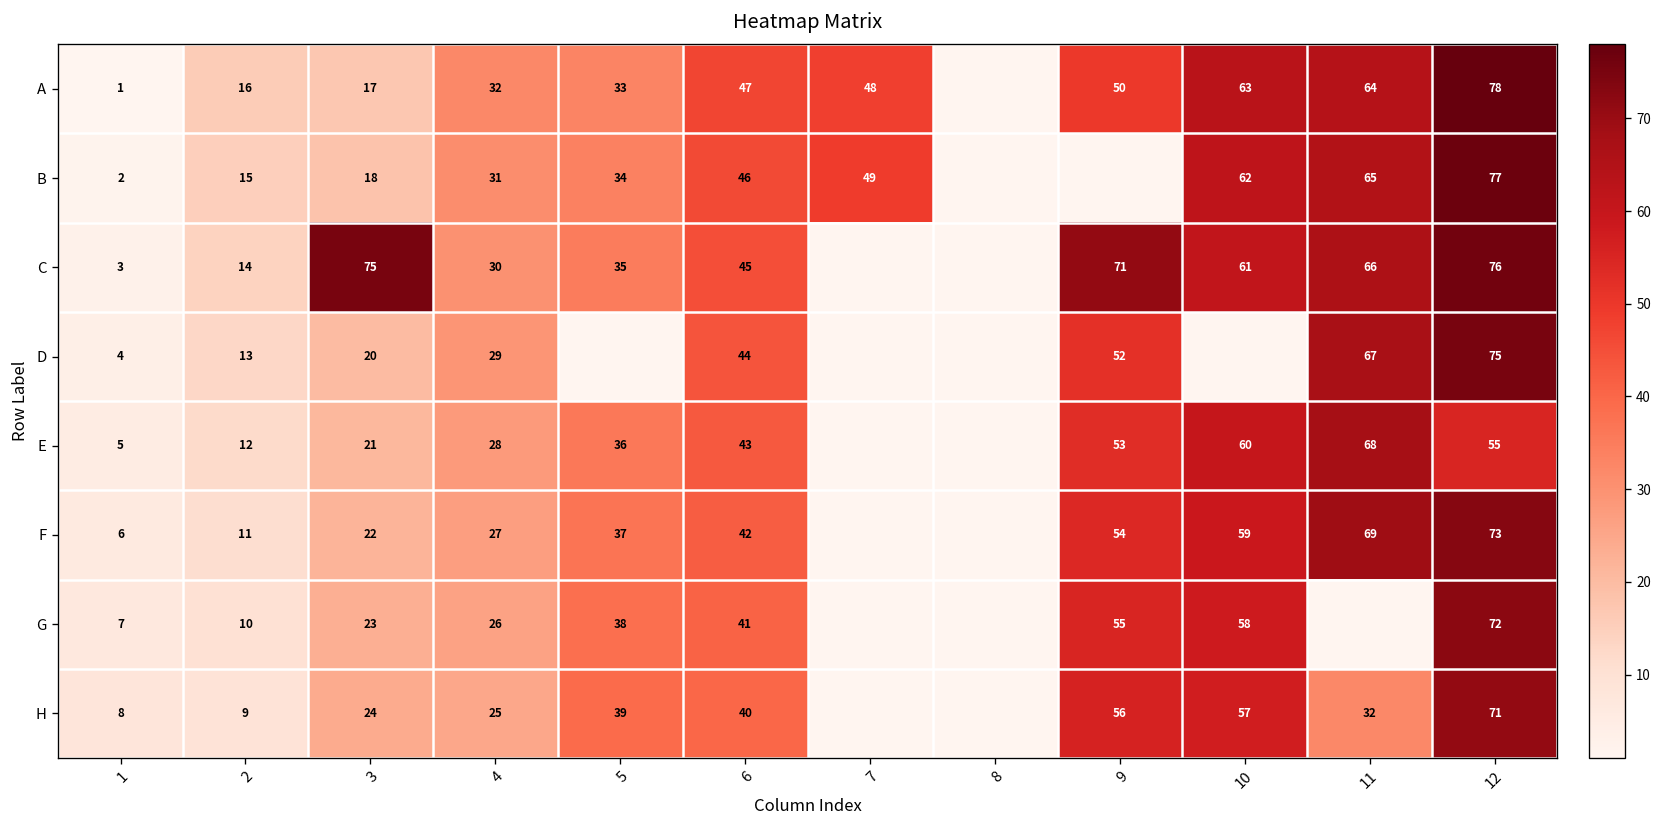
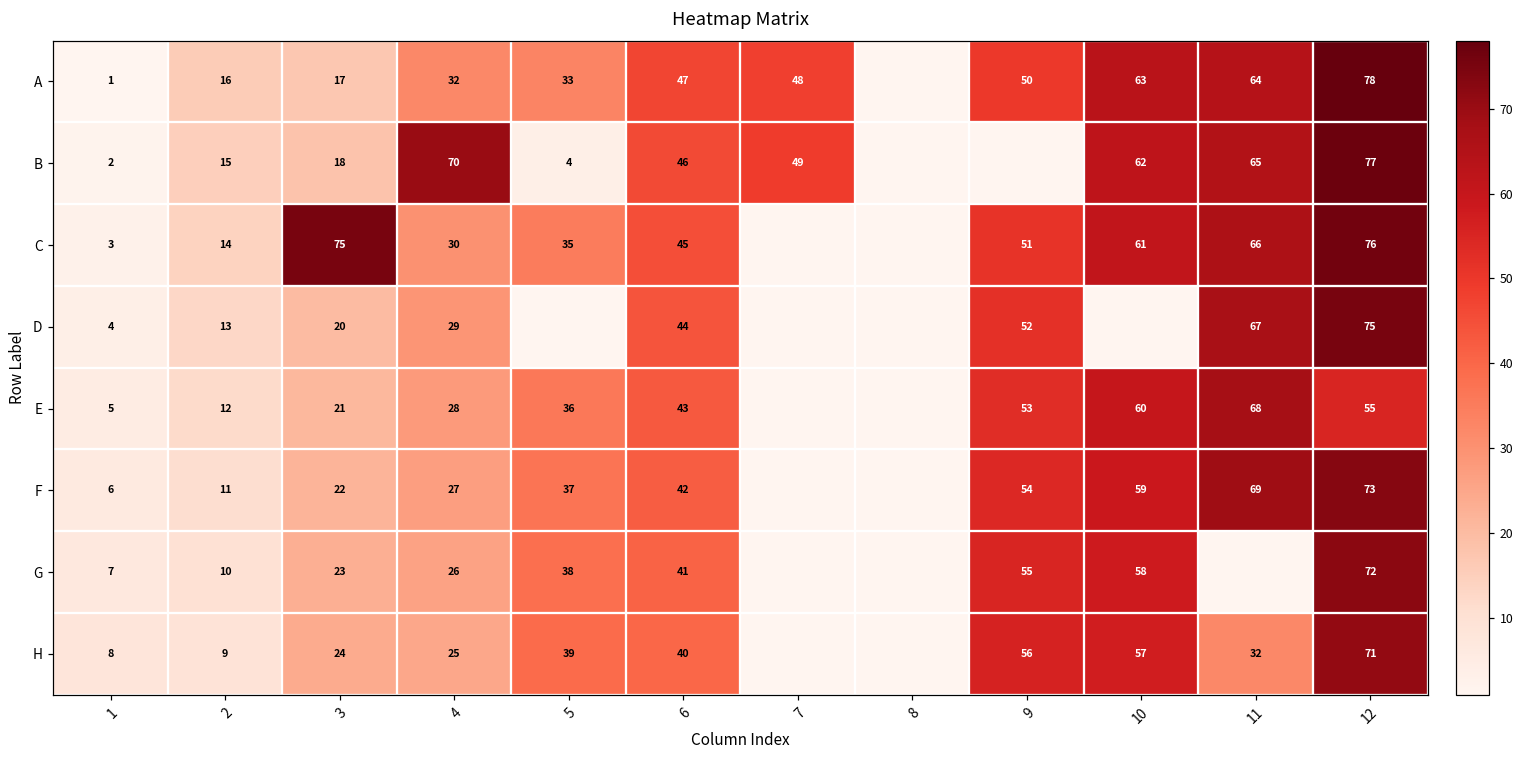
B, 4: 31 -> 70
B, 5: 34 -> 4
C, 9: 71 -> 51
